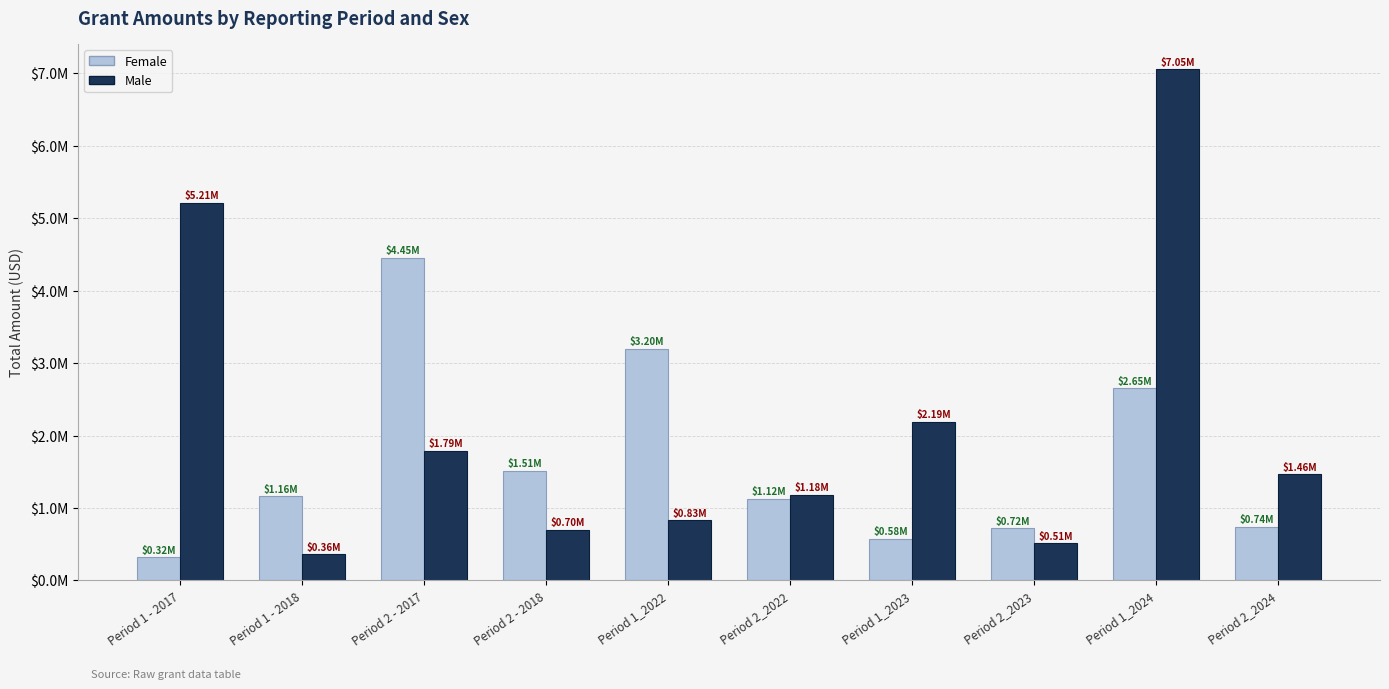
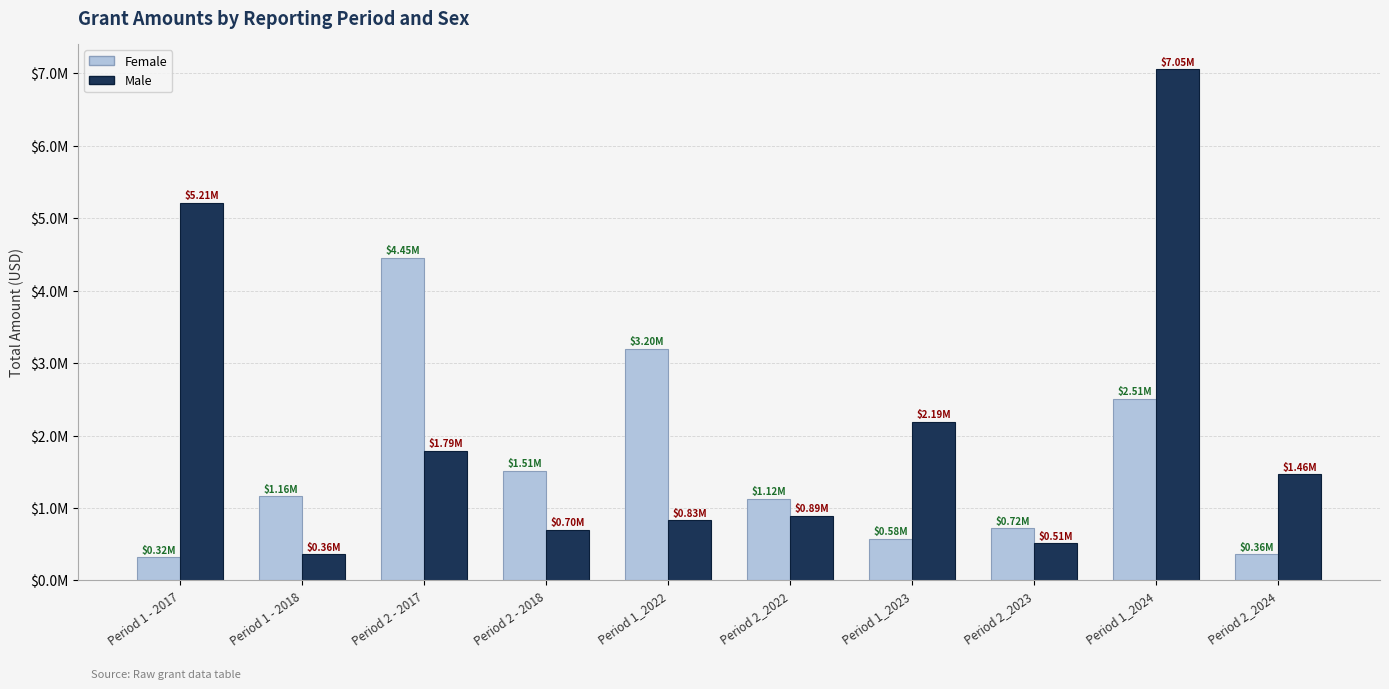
Male, Period 2_2022: $1.18M -> $0.89M
Female, Period 1_2024: $2.65M -> $2.51M
Female, Period 2_2024: $0.74M -> $0.36M
